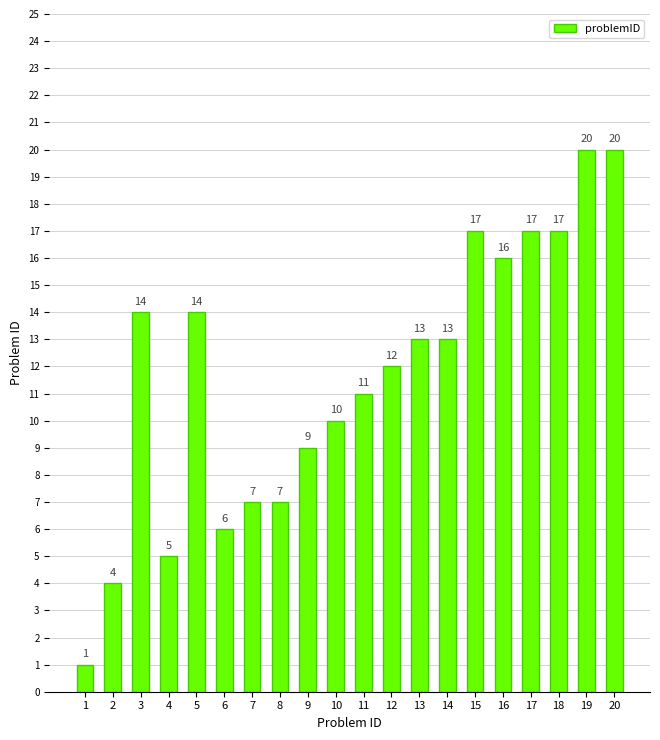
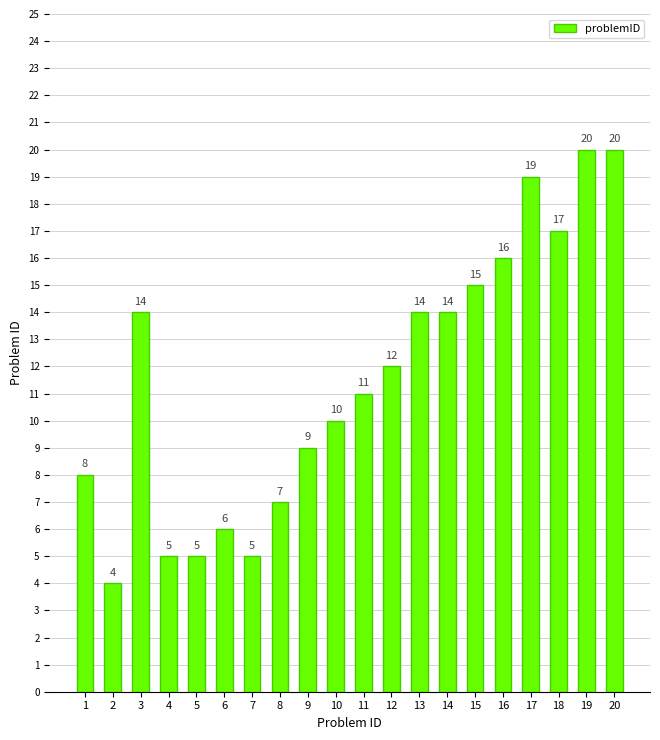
1: 1 -> 8
5: 14 -> 5
7: 7 -> 5
13: 13 -> 14
14: 13 -> 14
15: 17 -> 15
17: 17 -> 19
